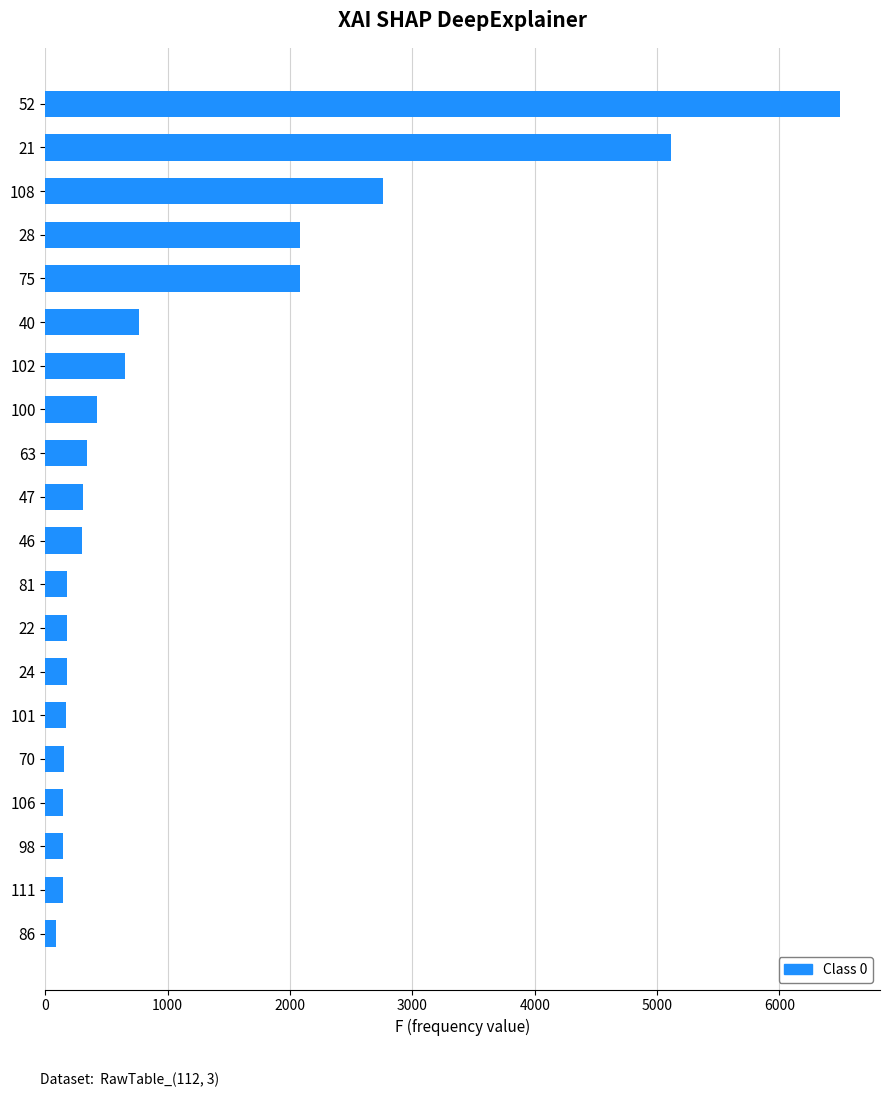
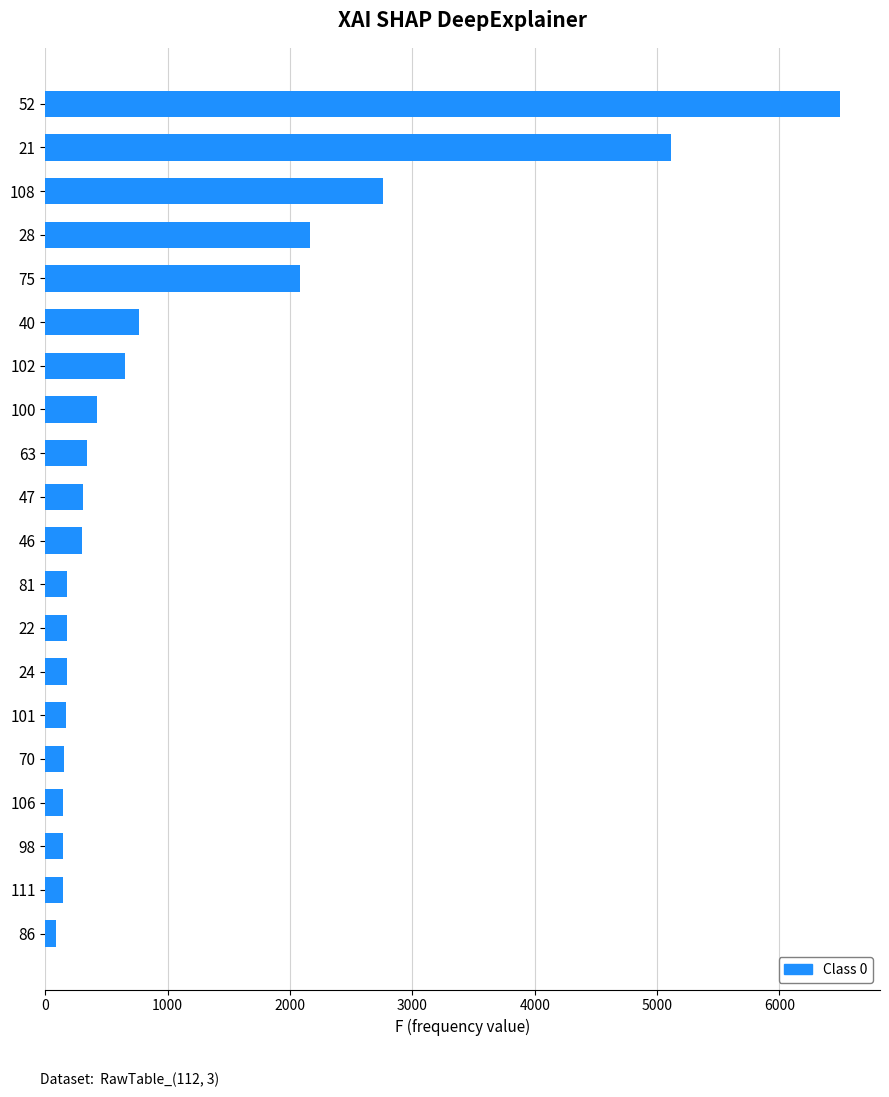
28: 2080 -> 2160
